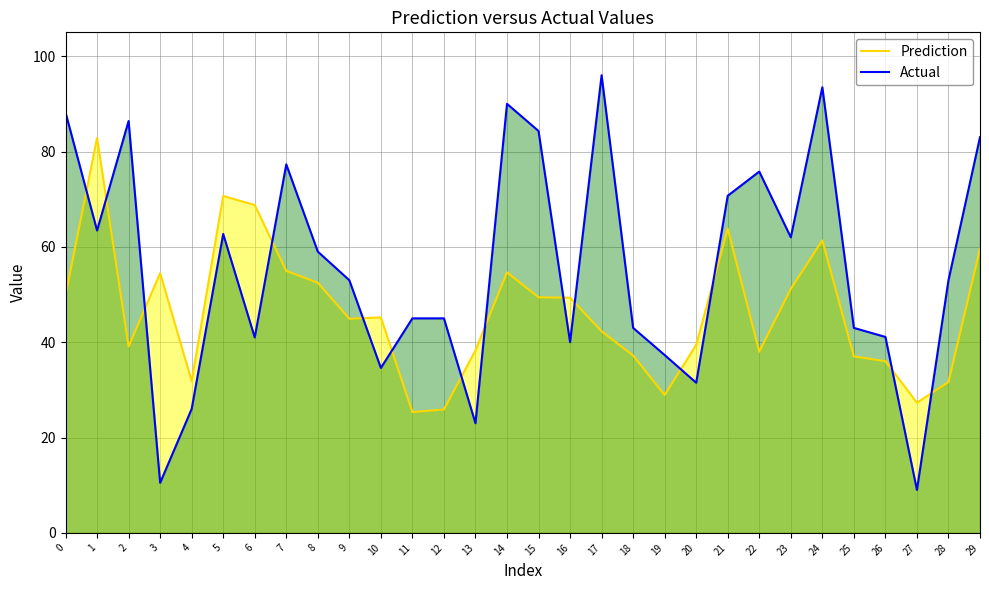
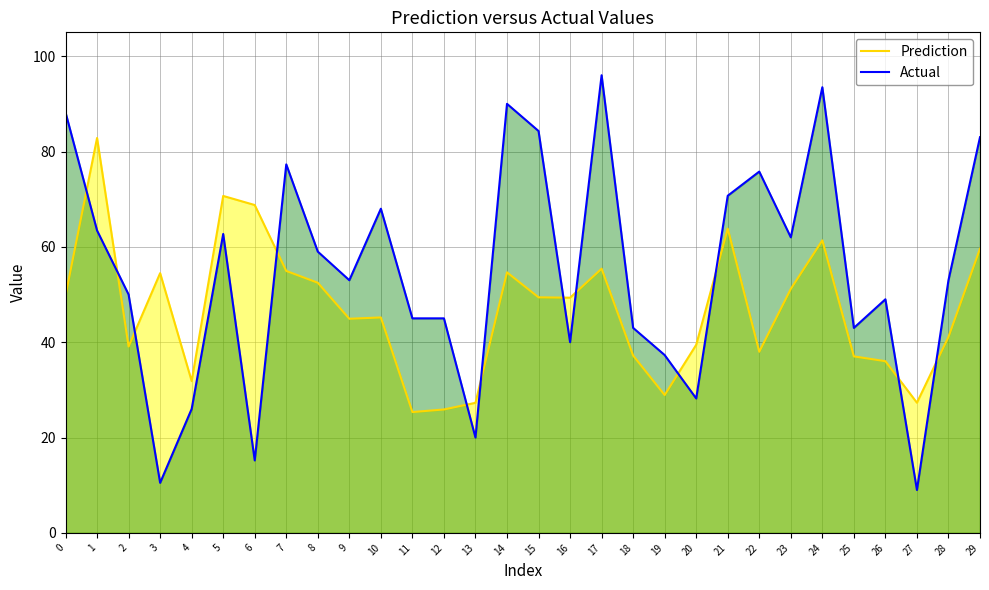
Actual, 2: 86 -> 50
Actual, 6: 41 -> 15
Actual, 10: 35 -> 68
Prediction, 13: 38 -> 27
Actual, 13: 23 -> 20
Prediction, 17: 42 -> 55
Actual, 20: 32 -> 28
Actual, 26: 41 -> 49
Prediction, 28: 32 -> 41
